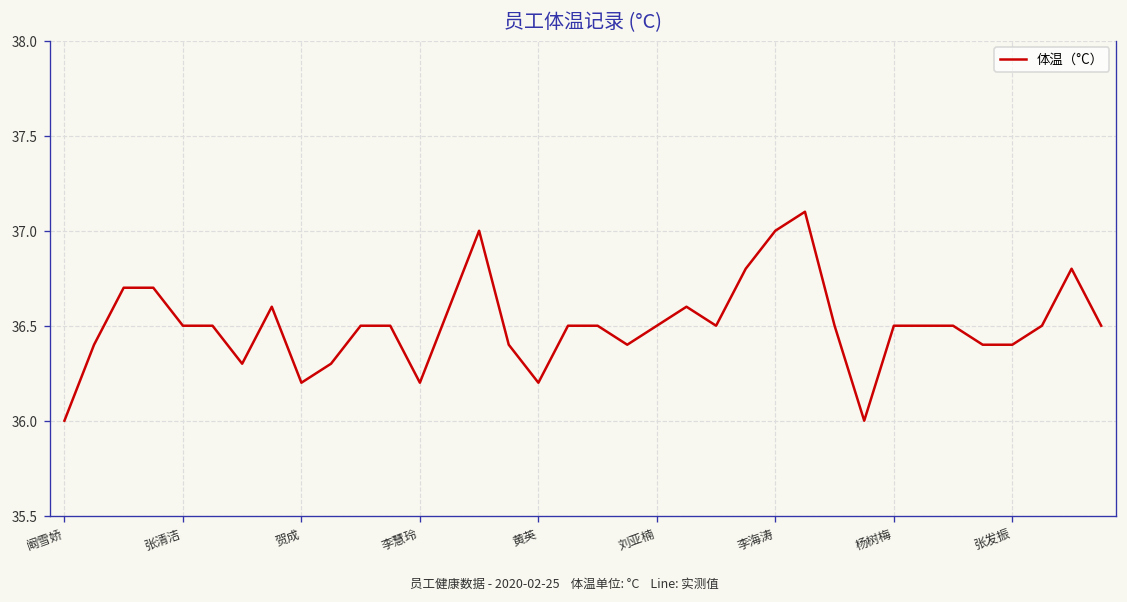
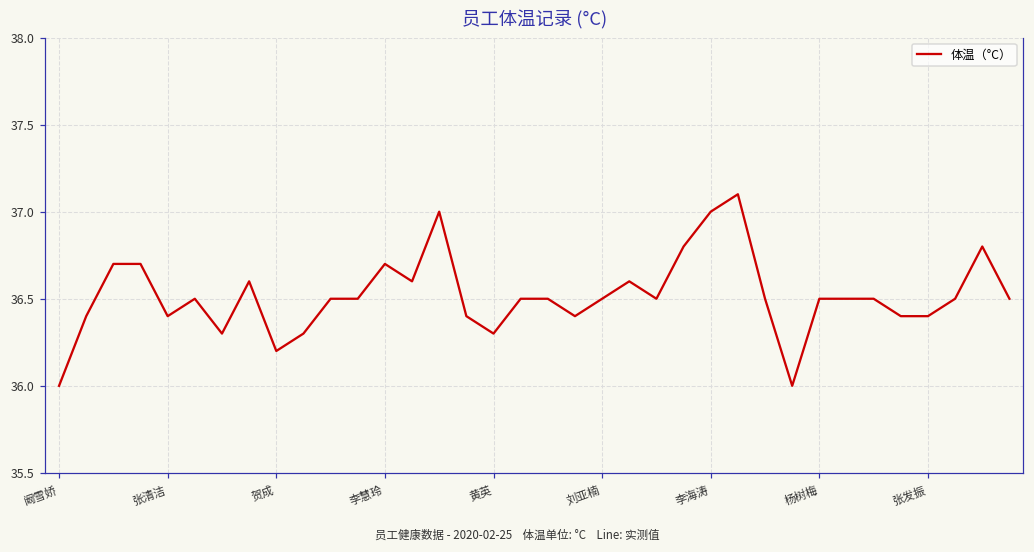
张清洁: 36.5 -> 36.4
李慧玲: 36.2 -> 36.7
黄英: 36.2 -> 36.3
